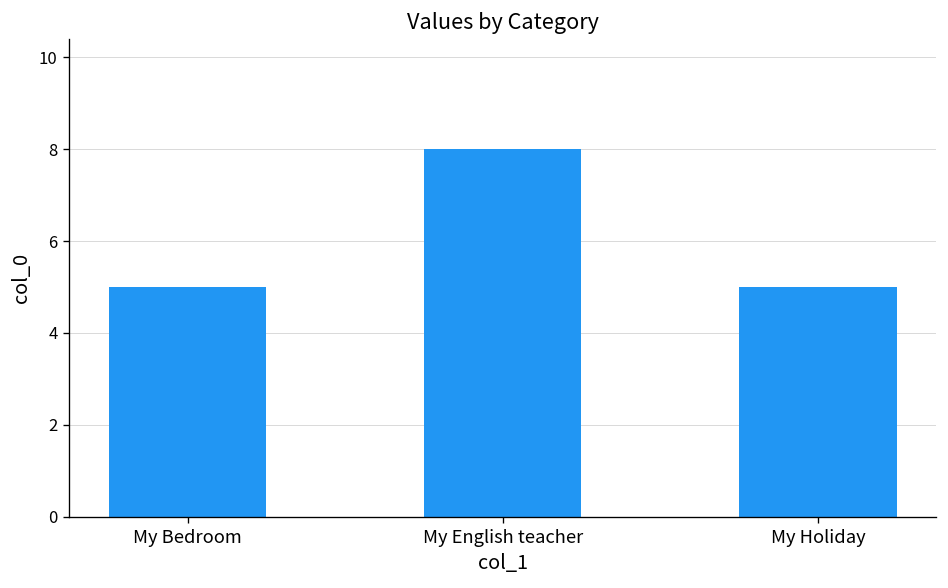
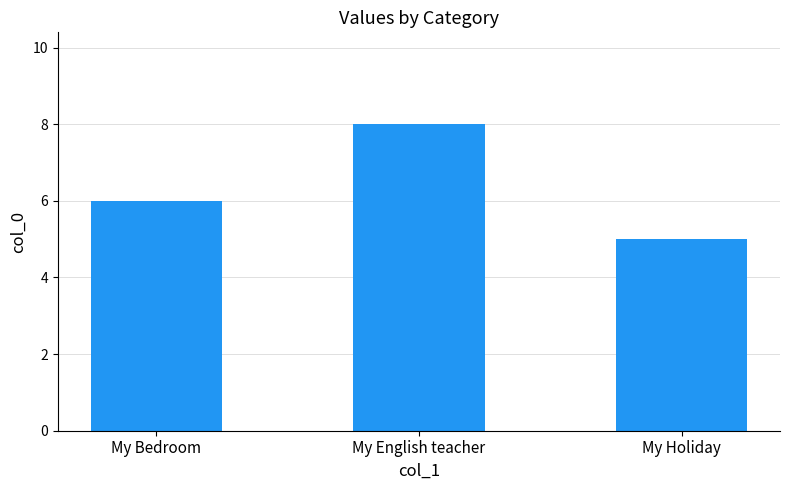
My Bedroom: 5 -> 6
